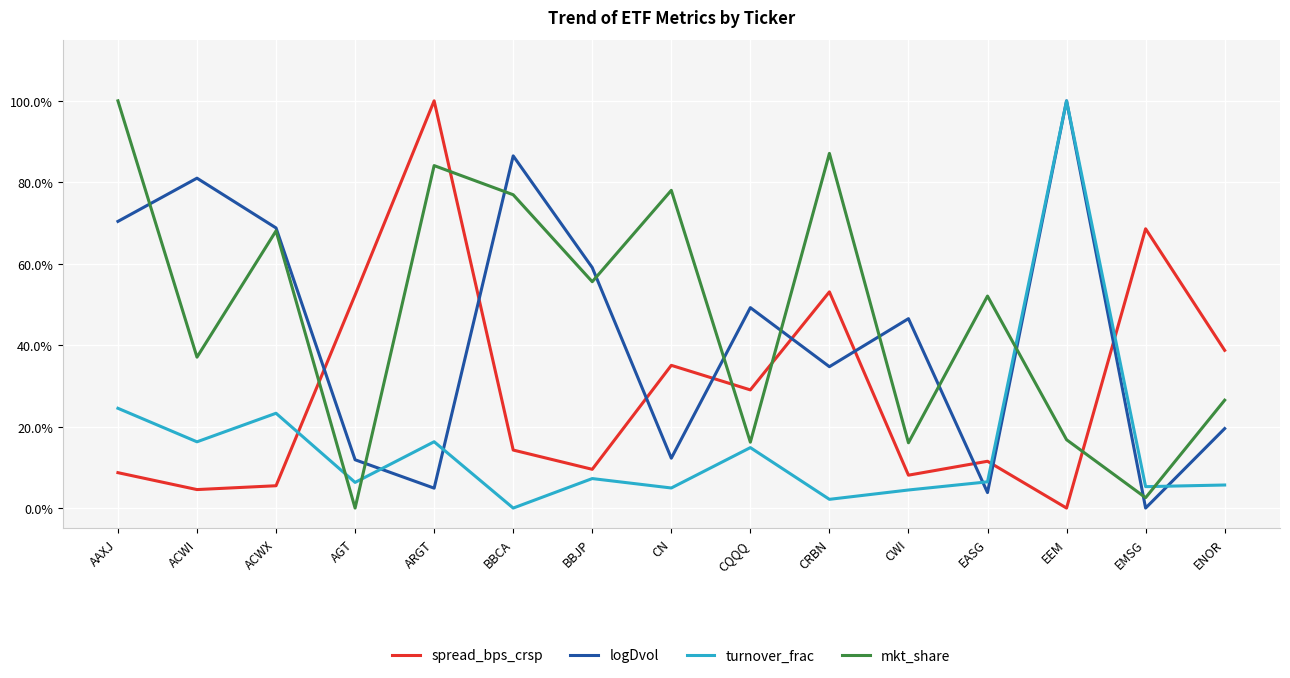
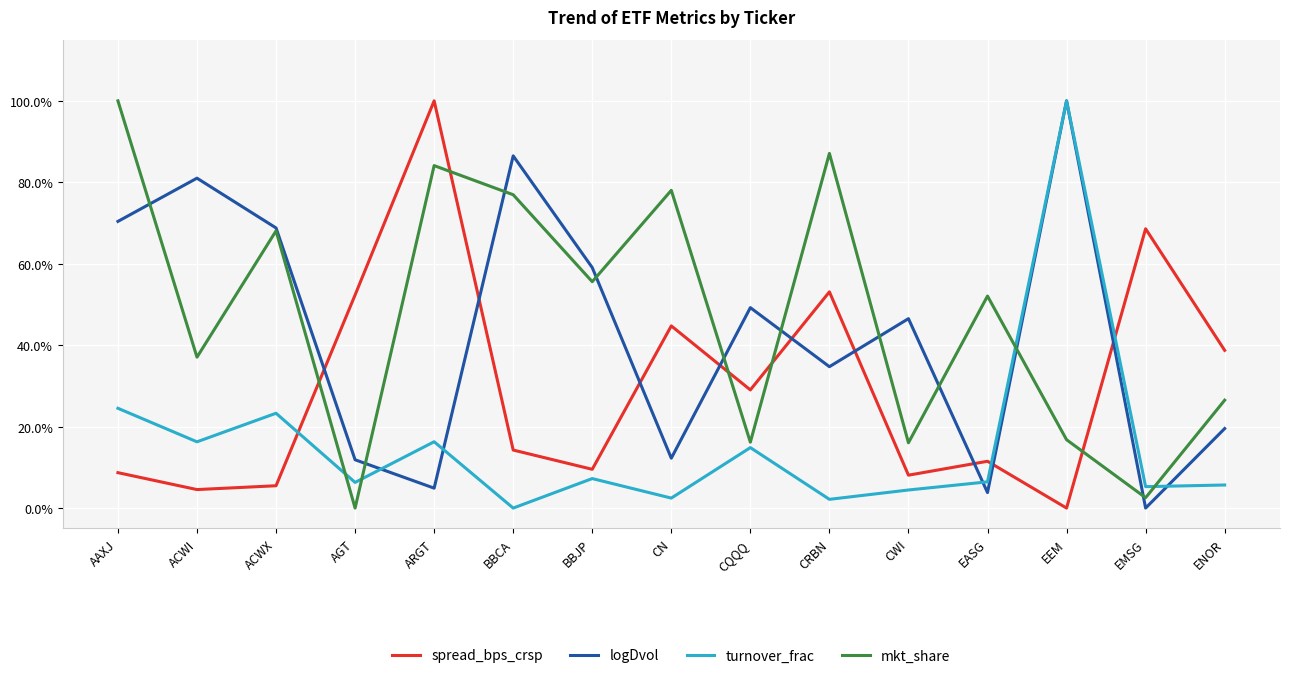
spread_bps_crsp, CN: 35% -> 45%
turnover_frac, CN: 5% -> 2%
